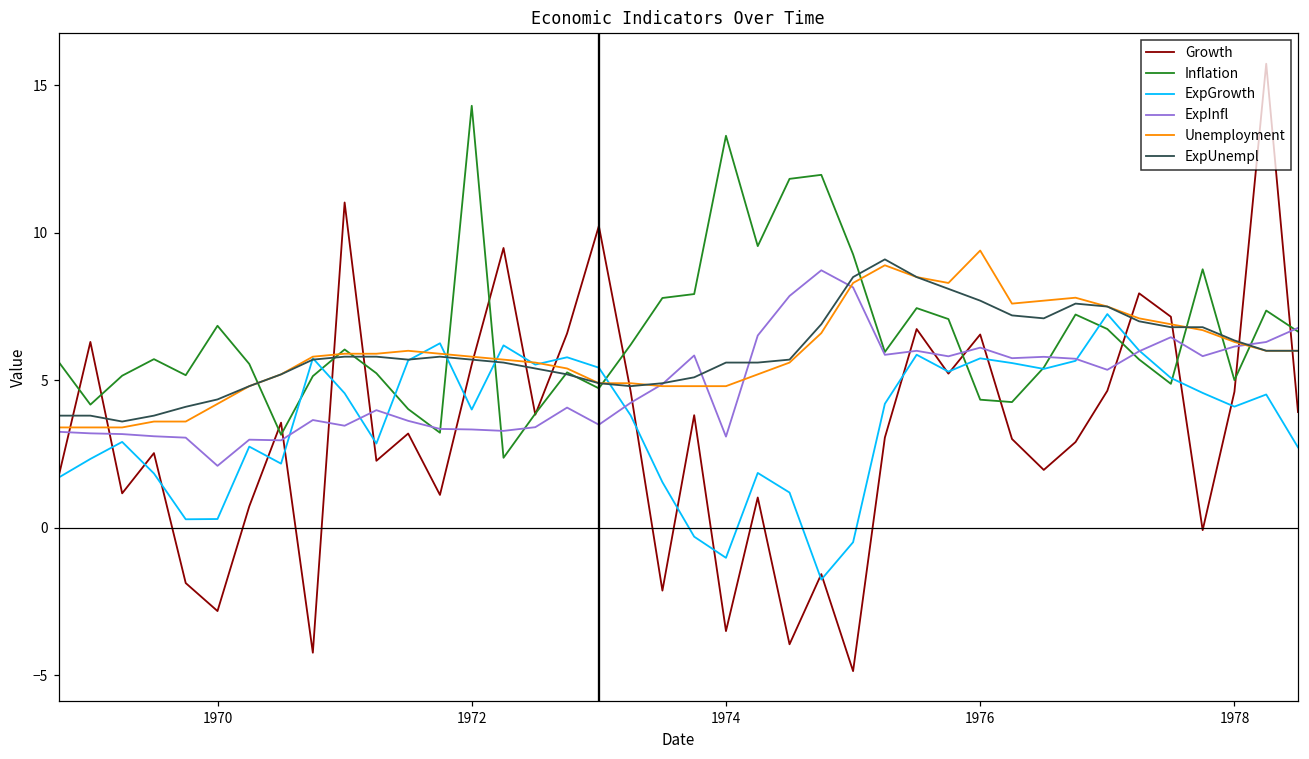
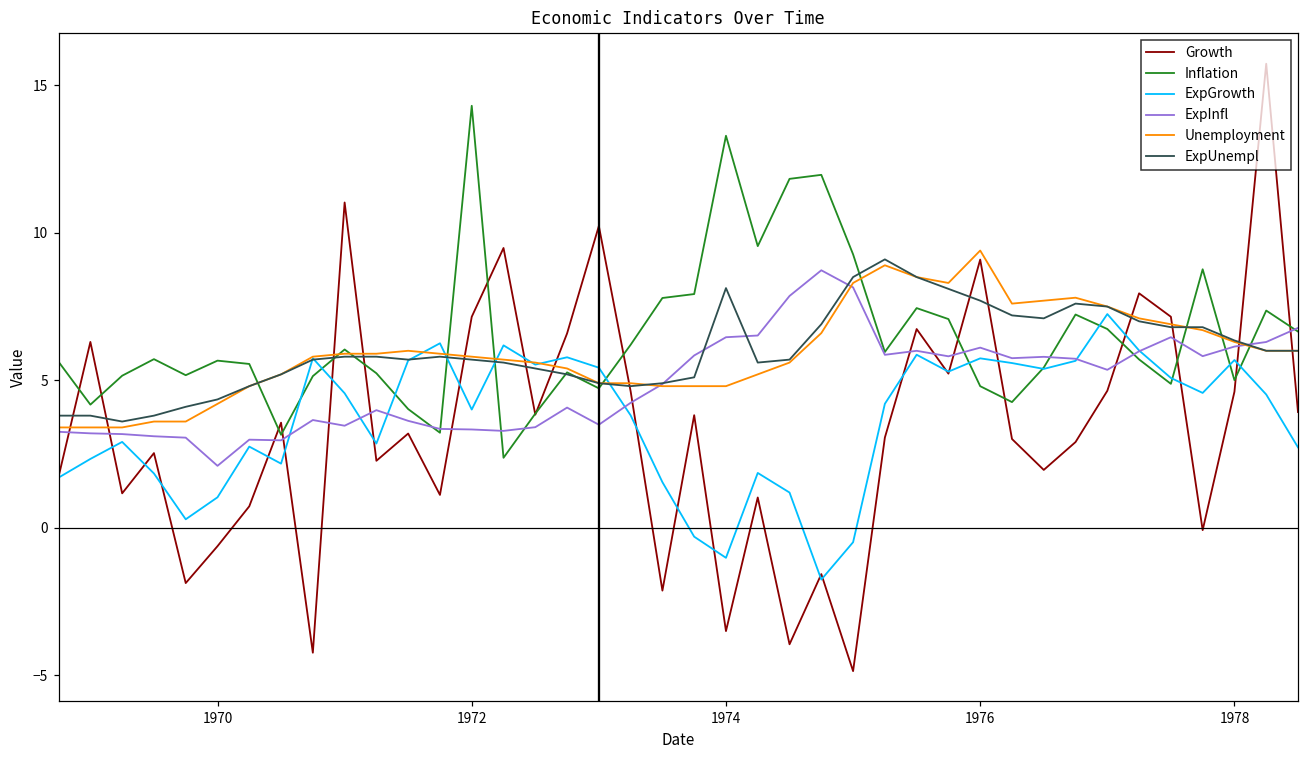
Growth, 1970: -2.8 -> -0.6
Inflation, 1970: 6.8 -> 5.7
ExpGrowth, 1970: 0.3 -> 1.0
Growth, 1972: 5.5 -> 7.2
ExpInfl, 1974: 3.1 -> 6.5
ExpUnempl, 1974: 5.6 -> 8.1
Growth, 1976: 6.6 -> 9.1
Inflation, 1976: 4.3 -> 4.8
ExpGrowth, 1978: 4.1 -> 5.7
